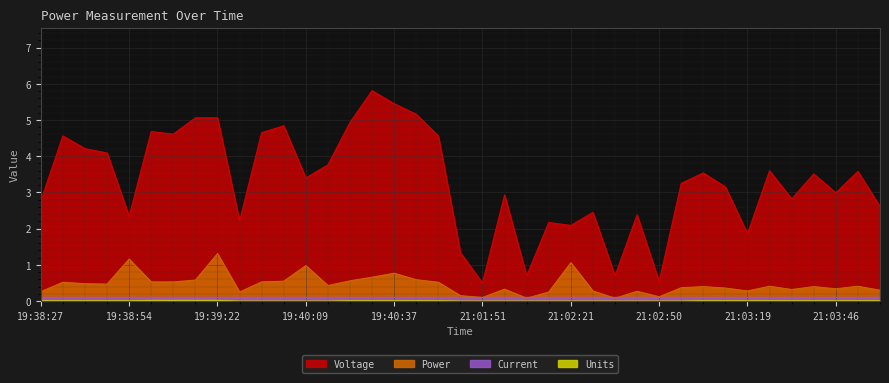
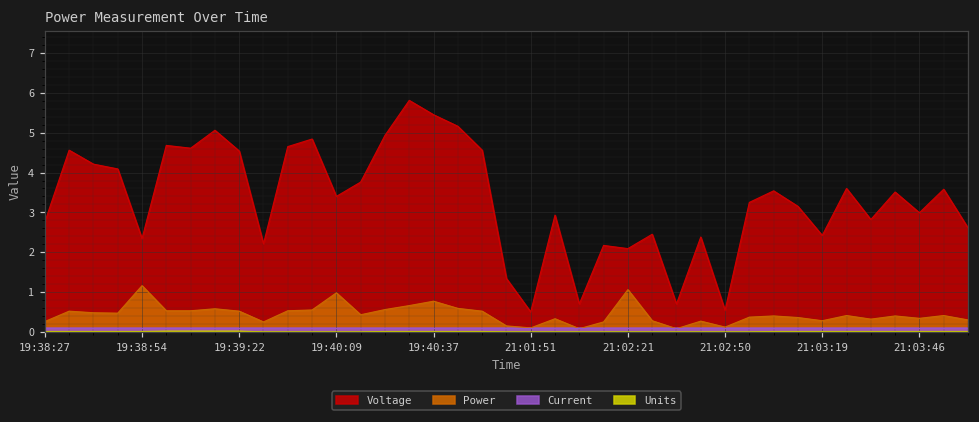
Voltage, 19:39:22: 5.1 -> 4.5
Power, 19:39:22: 1.3 -> 0.5
Voltage, 21:03:19: 1.9 -> 2.4
